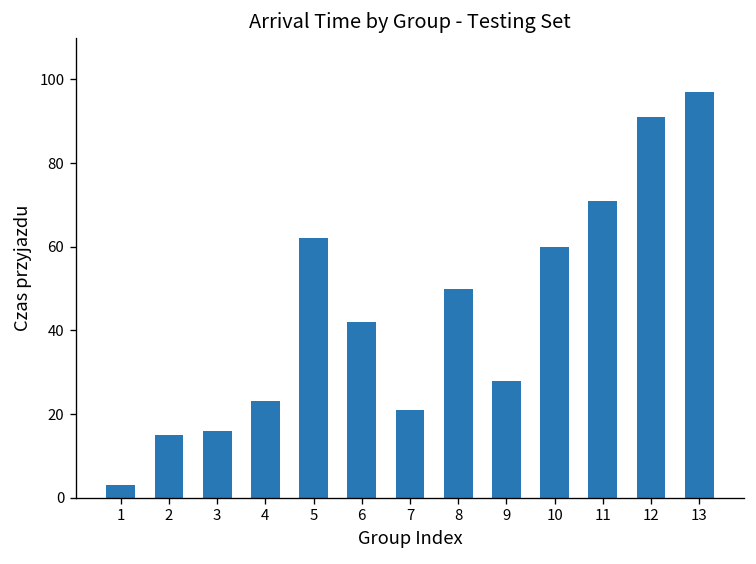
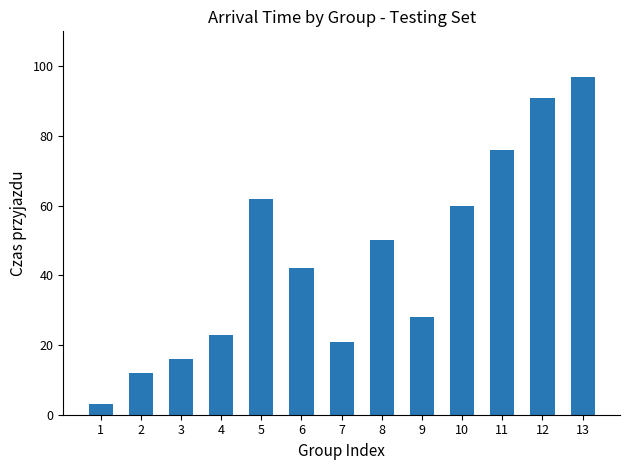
2: 15 -> 12
11: 71 -> 76
